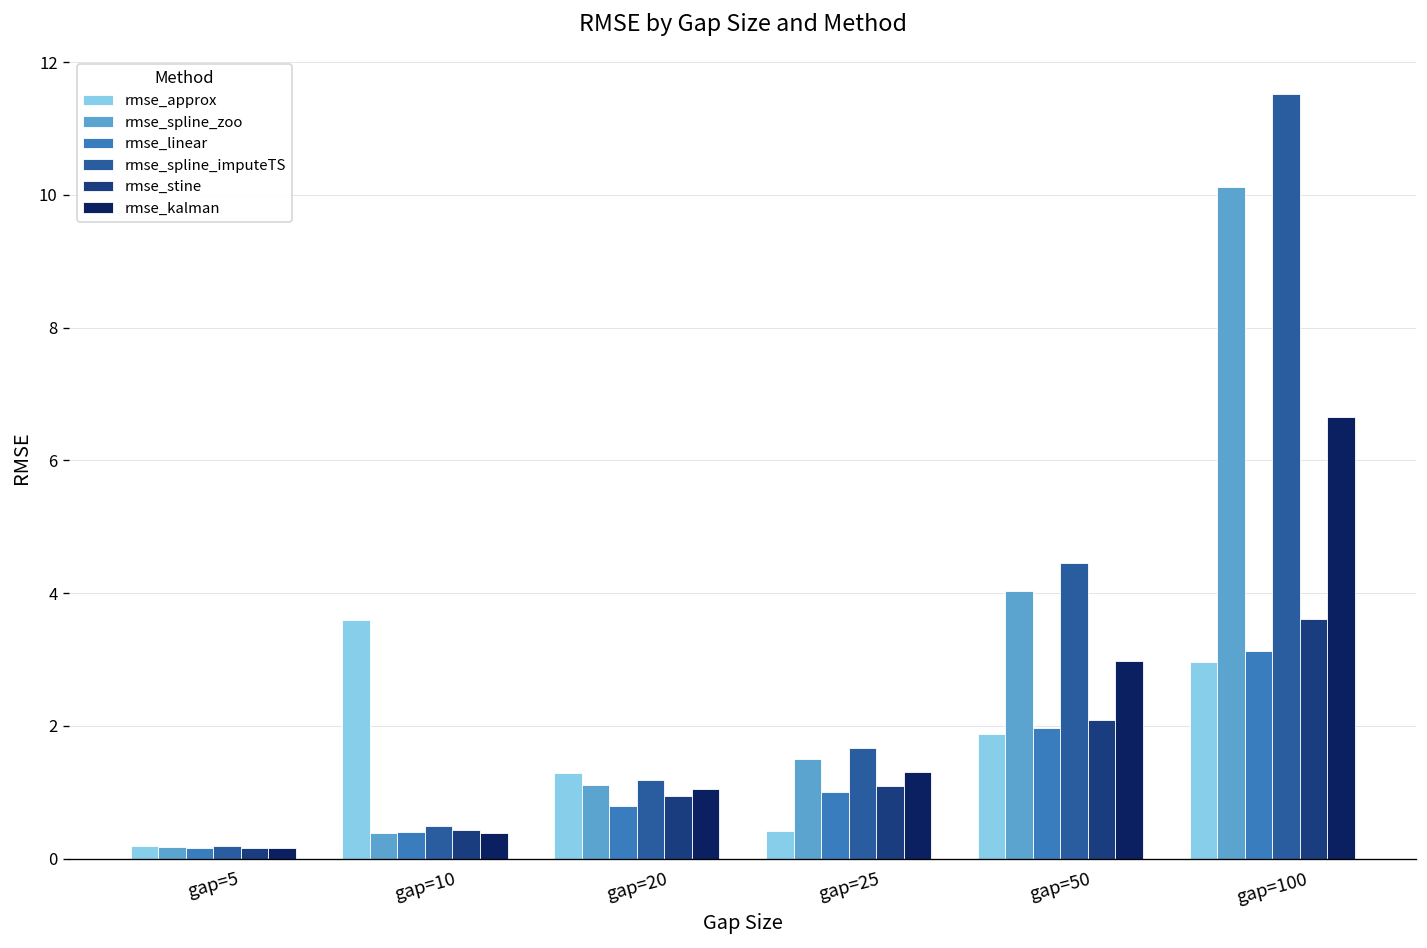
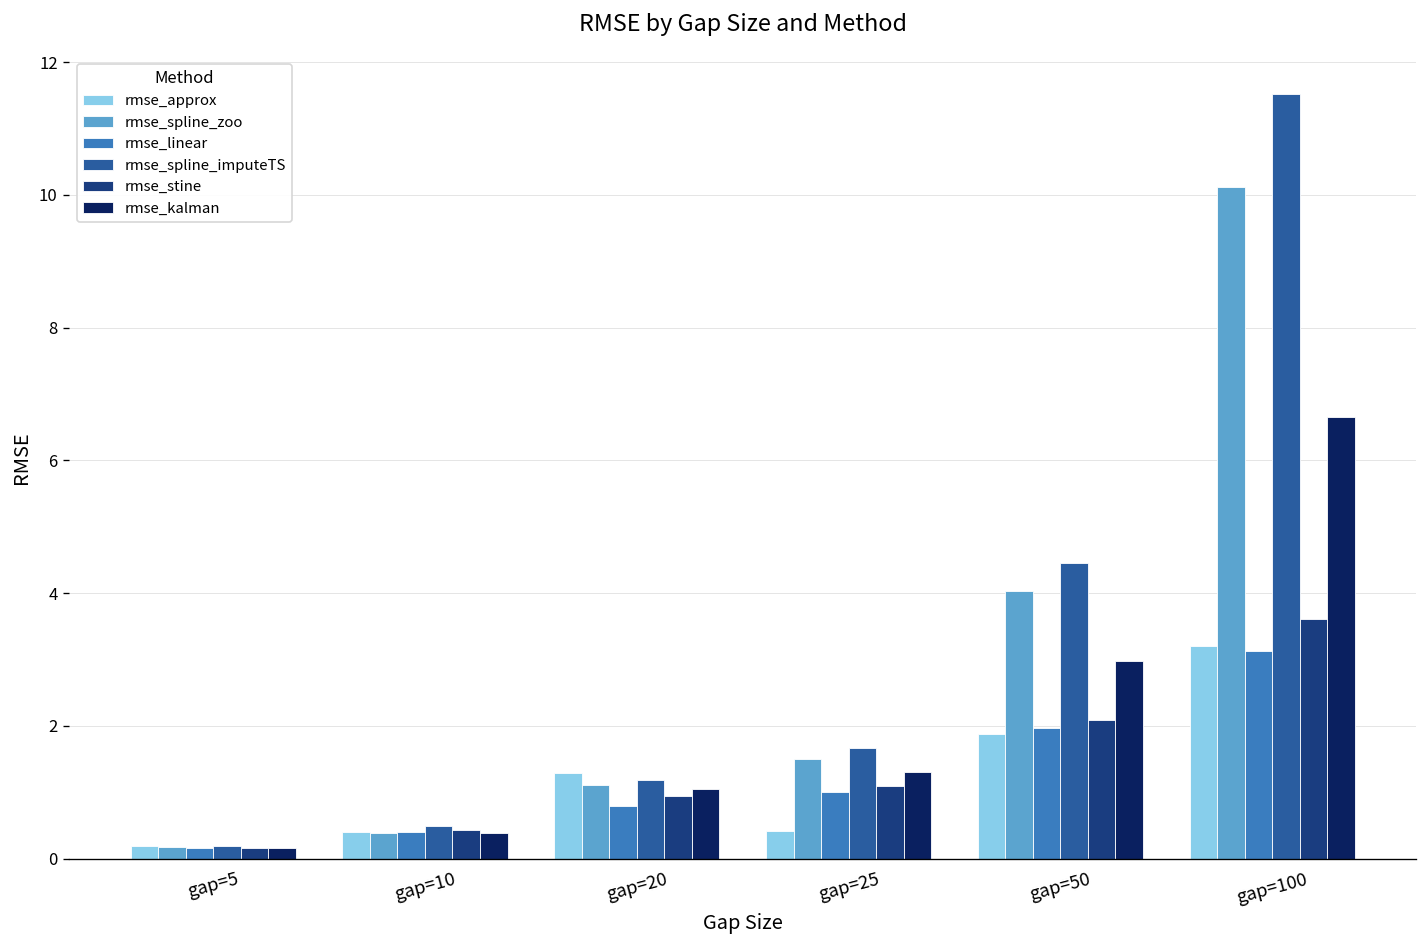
rmse_approx, gap=10: 3.6 -> 0.4
rmse_approx, gap=100: 3.0 -> 3.2
